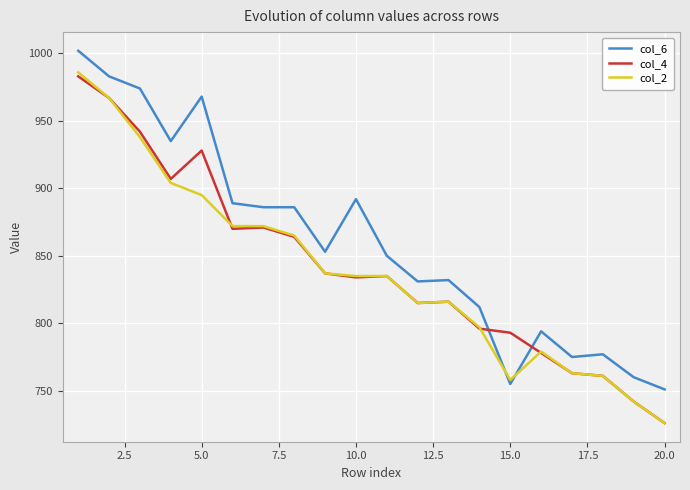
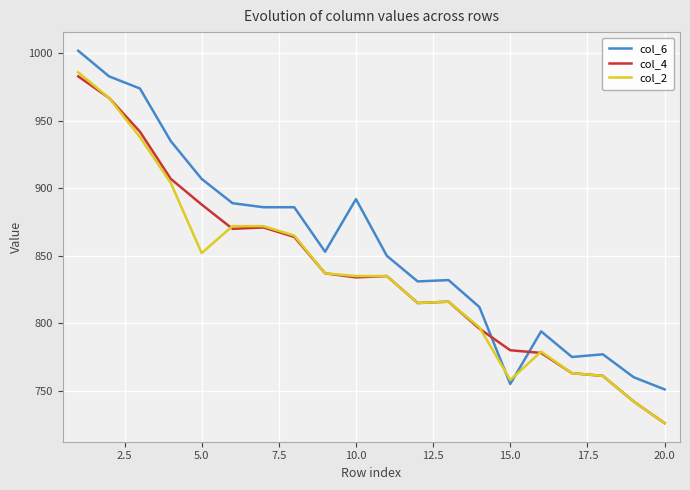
col_6, 5.0: 968 -> 907
col_4, 5.0: 928 -> 888
col_2, 5.0: 895 -> 852
col_4, 15.0: 793 -> 780
